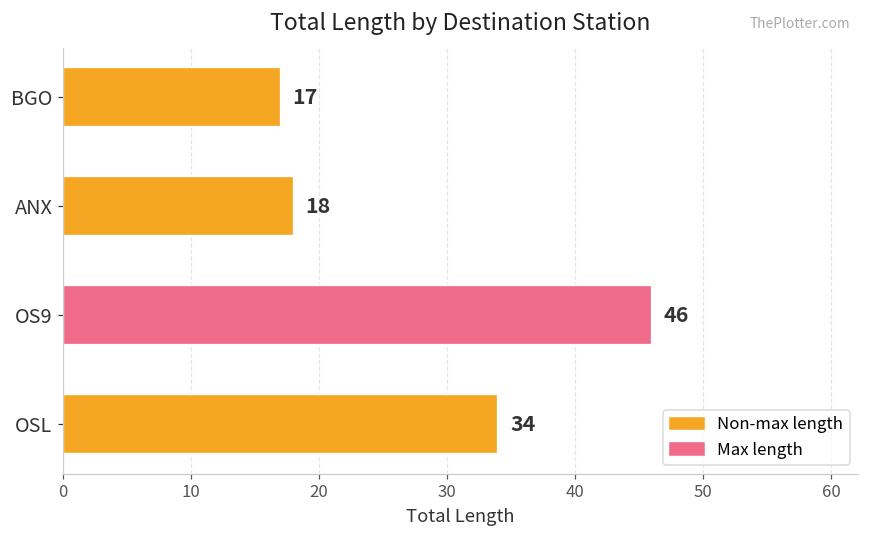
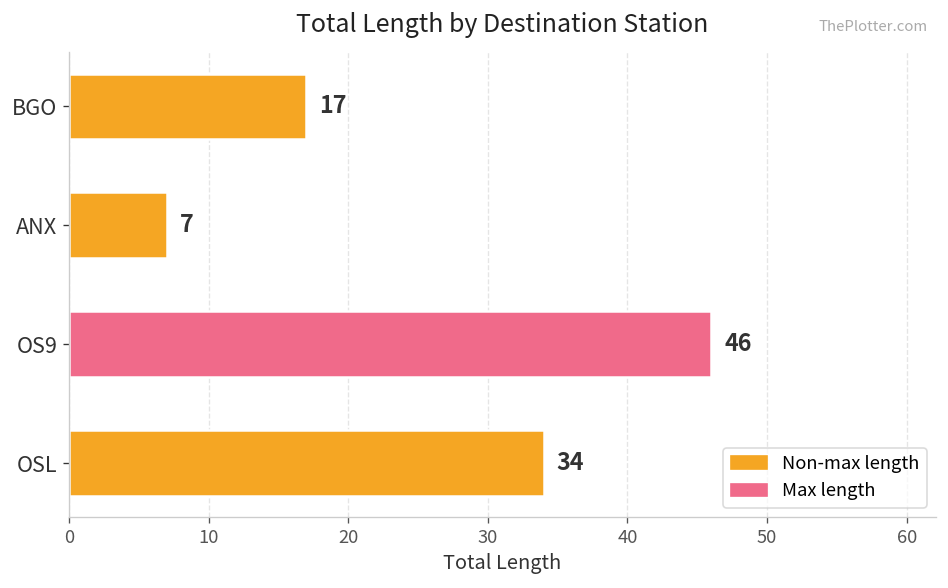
ANX: 18 -> 7
